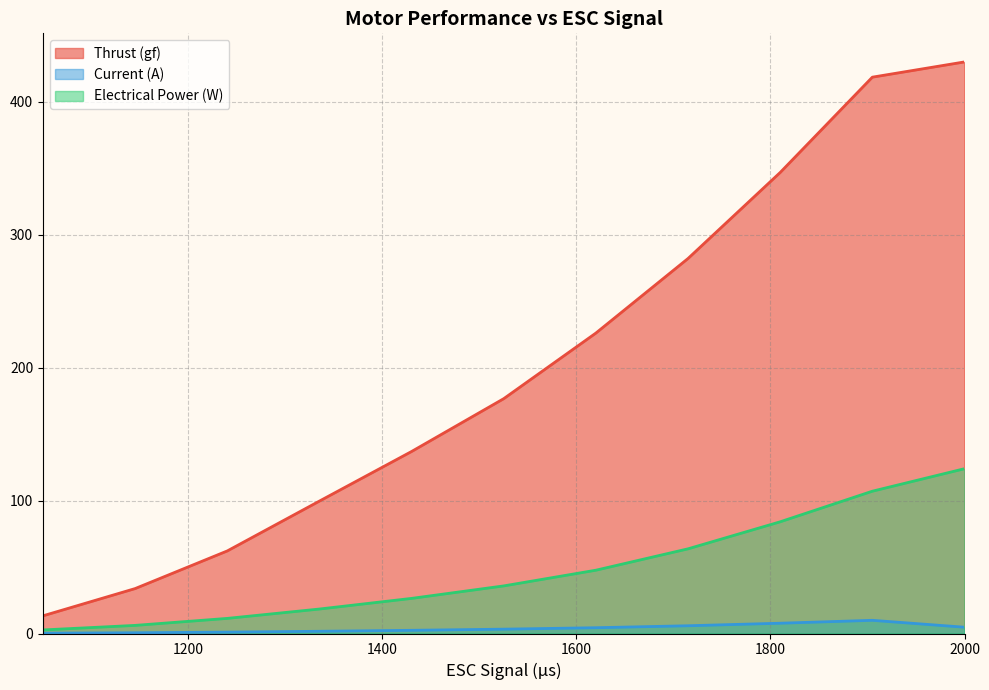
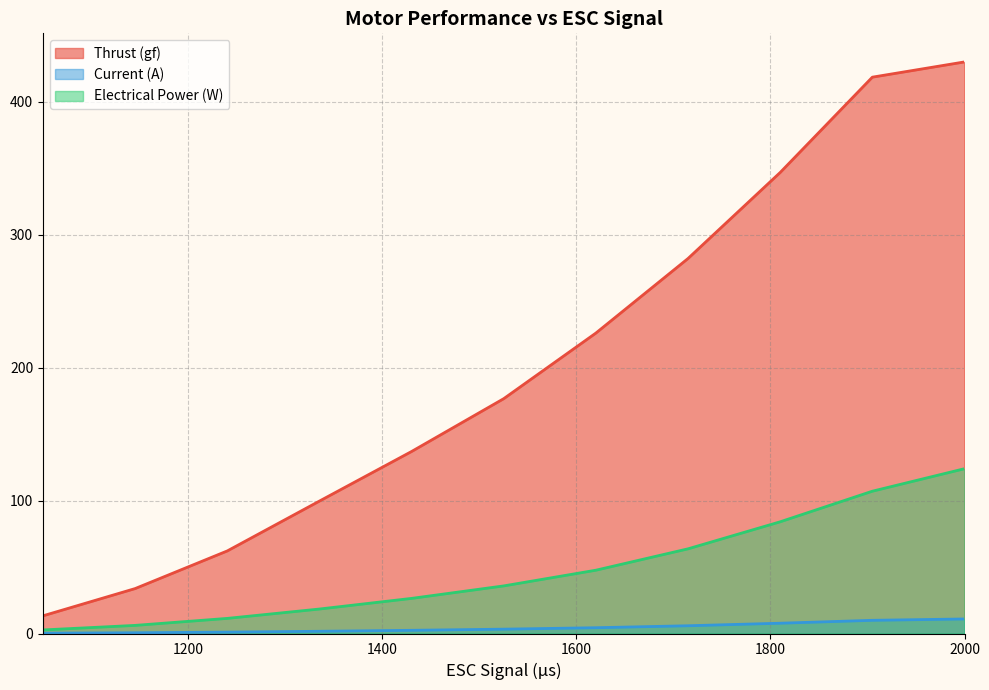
Current (A), 2000: 5 -> 11
